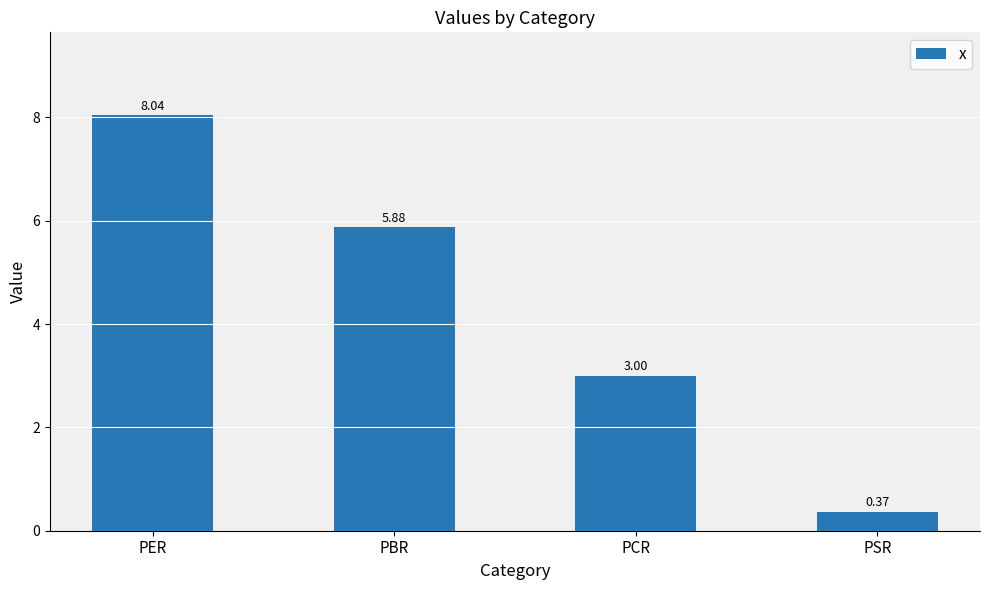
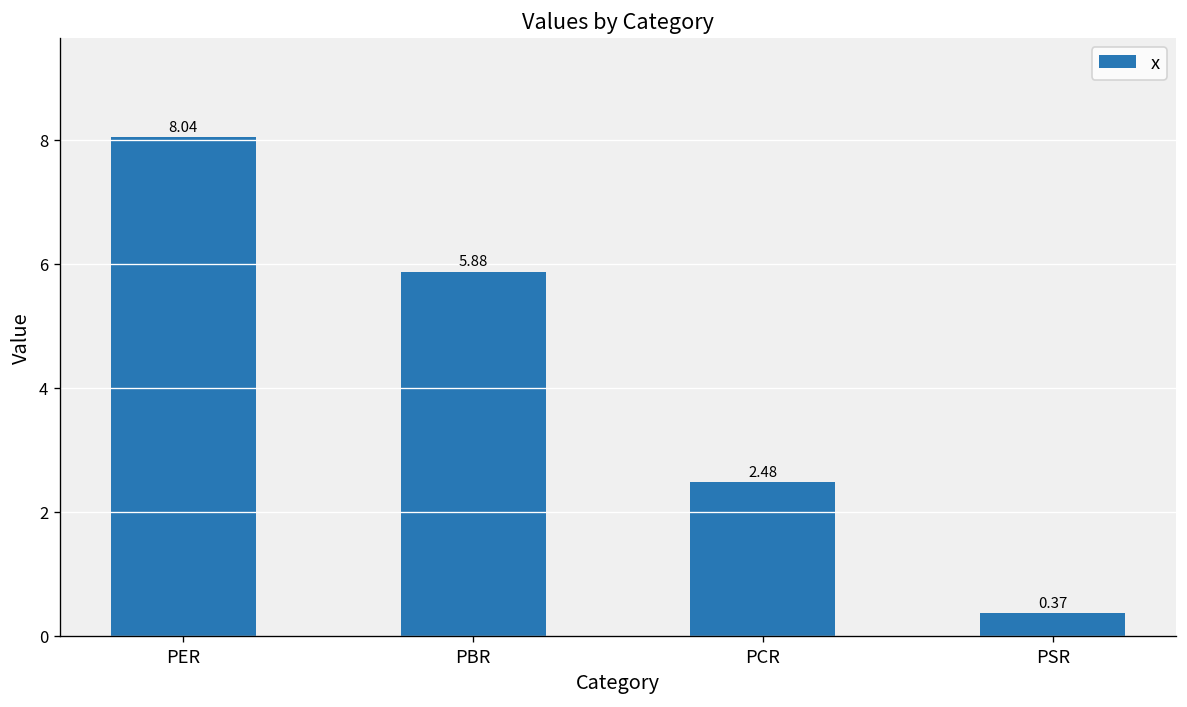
PCR: 3.00 -> 2.48
